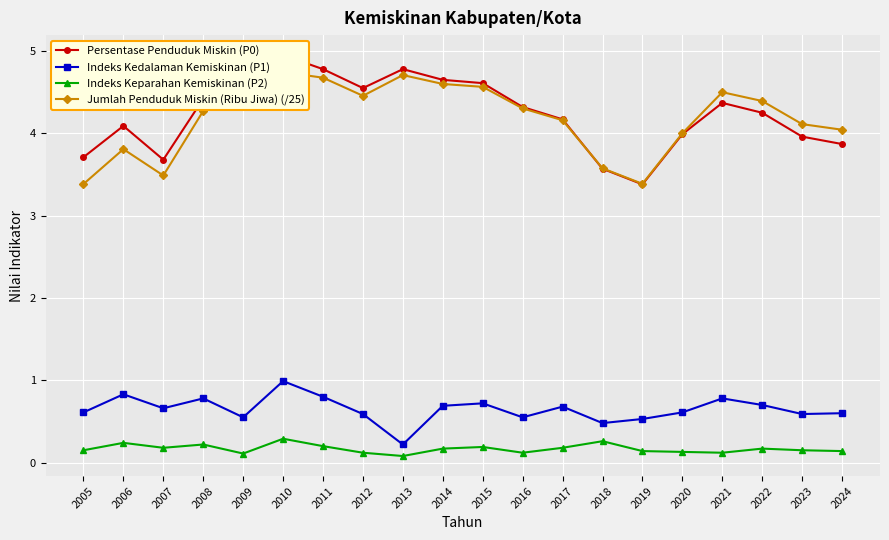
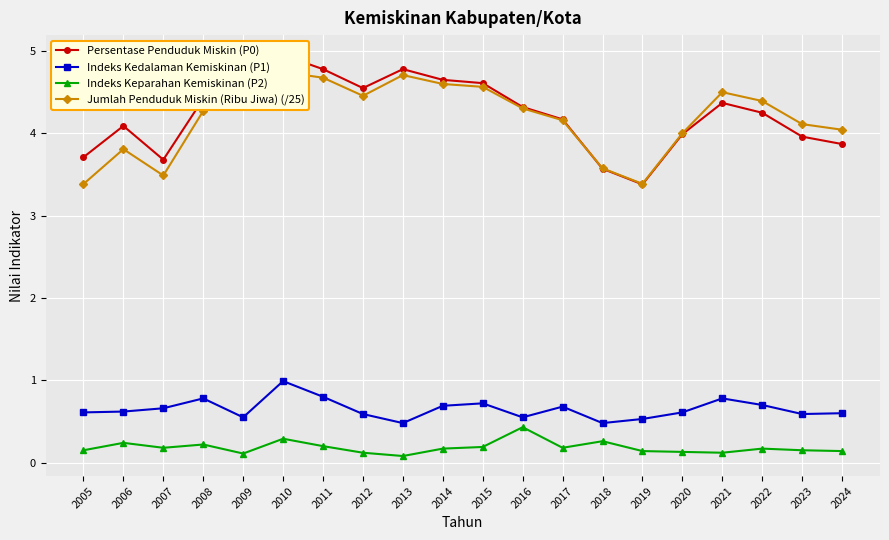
Indeks Kedalaman Kemiskinan (P1), 2006: 0.8 -> 0.6
Indeks Kedalaman Kemiskinan (P1), 2013: 0.2 -> 0.5
Indeks Keparahan Kemiskinan (P2), 2016: 0.1 -> 0.4
